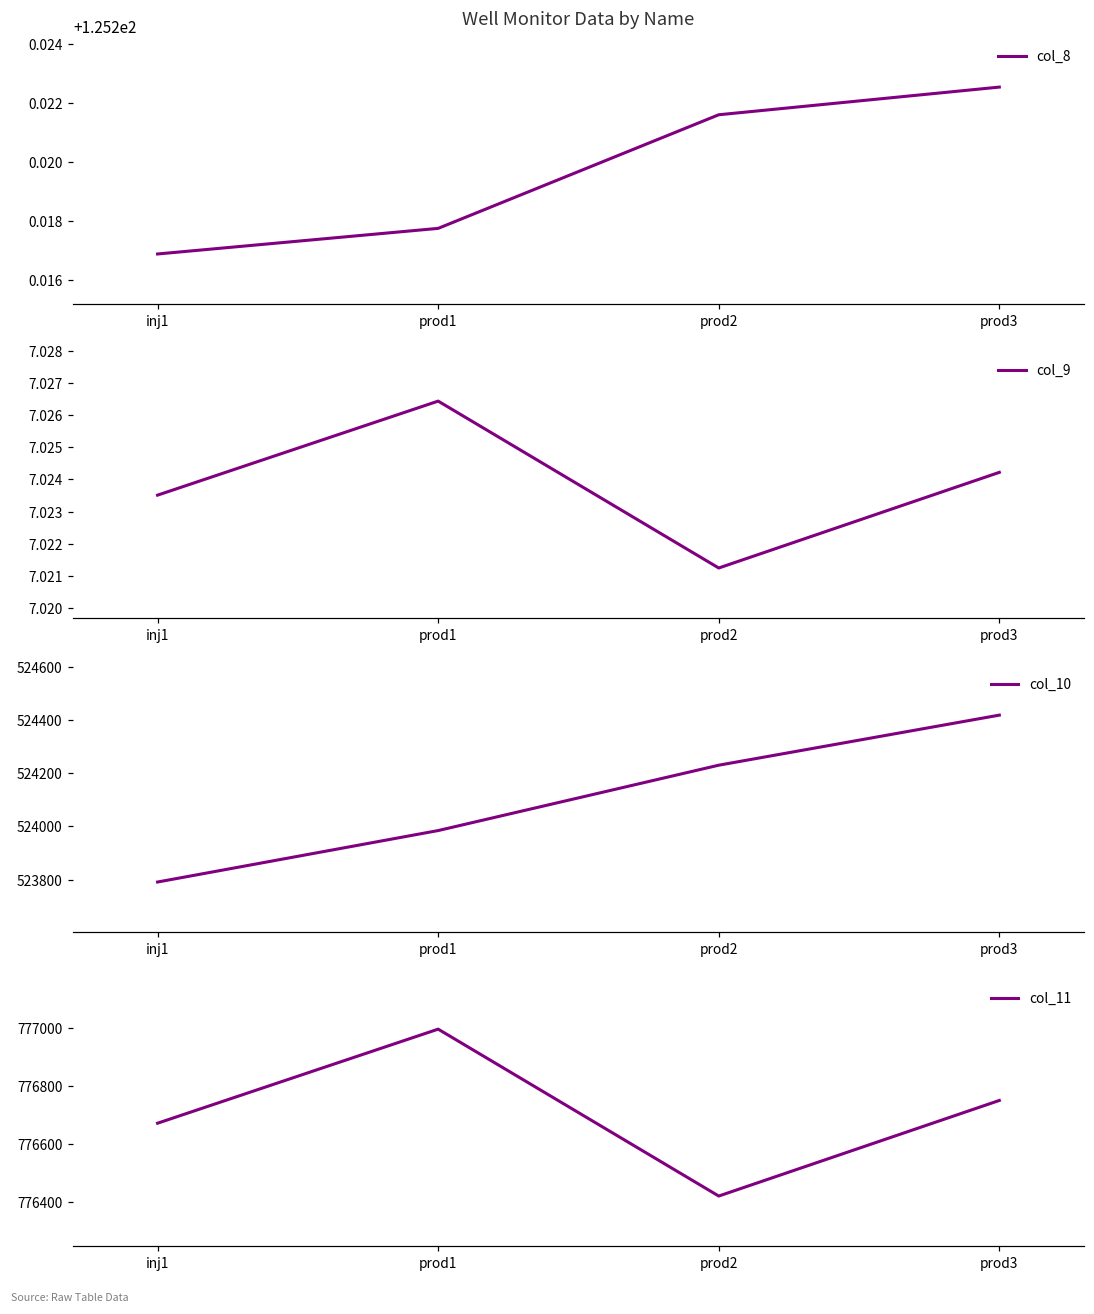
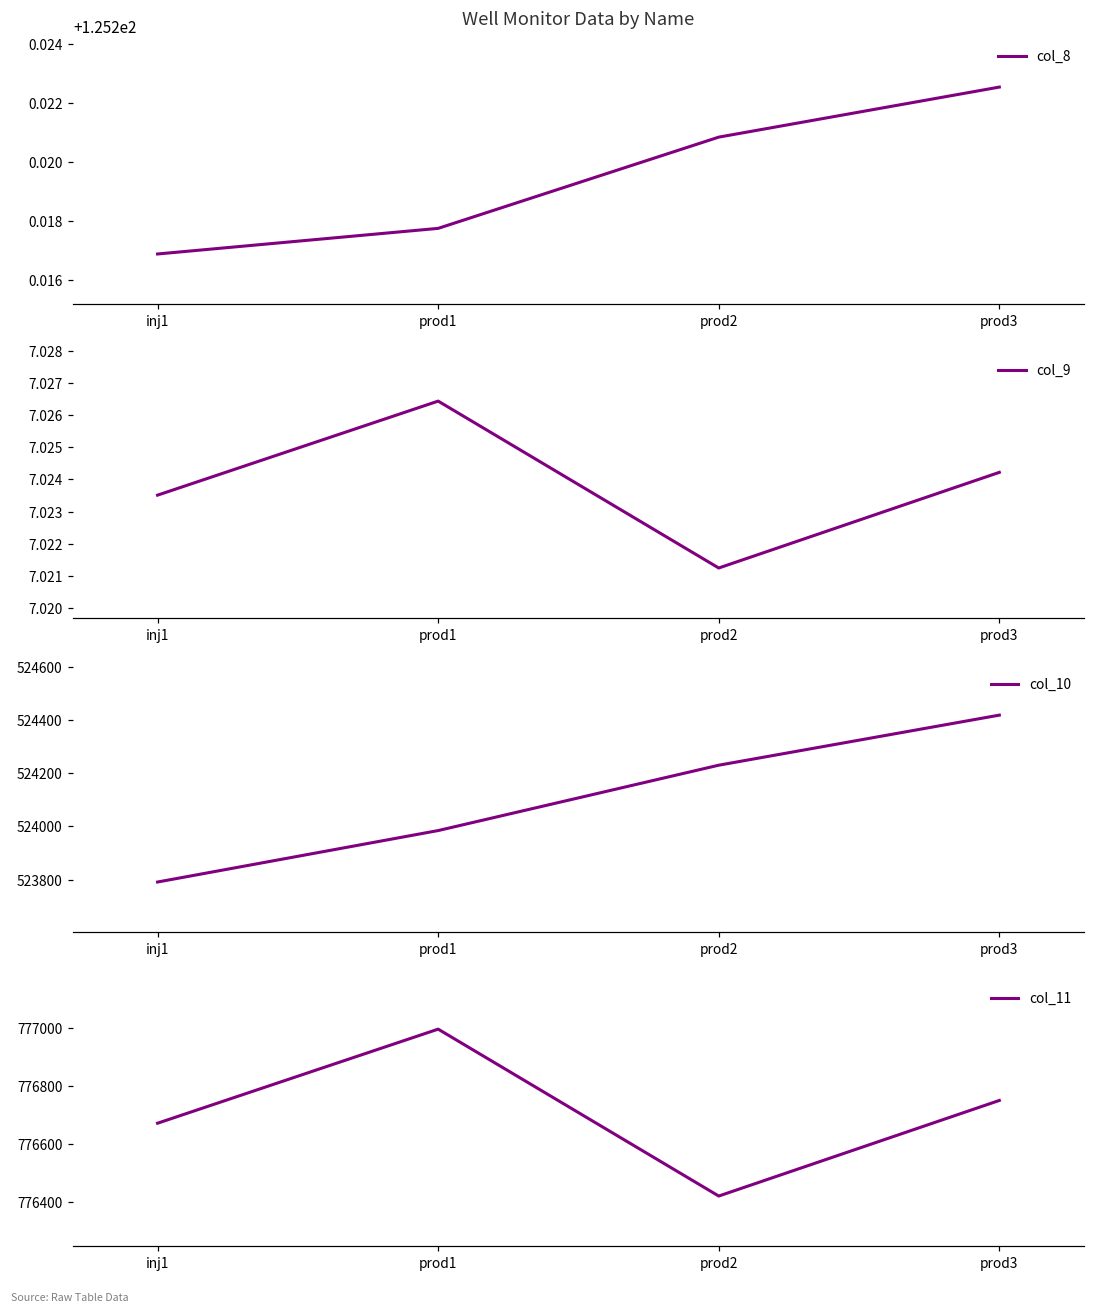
Well Monitor Data by Name, prod2: 125.2216 -> 125.2208
